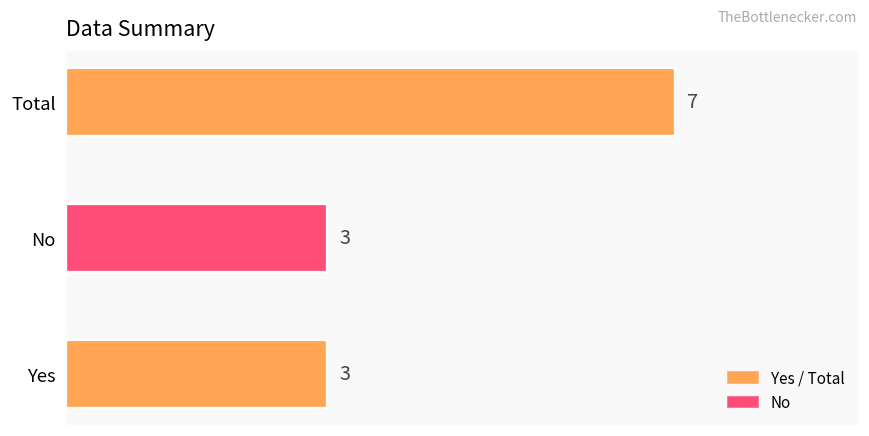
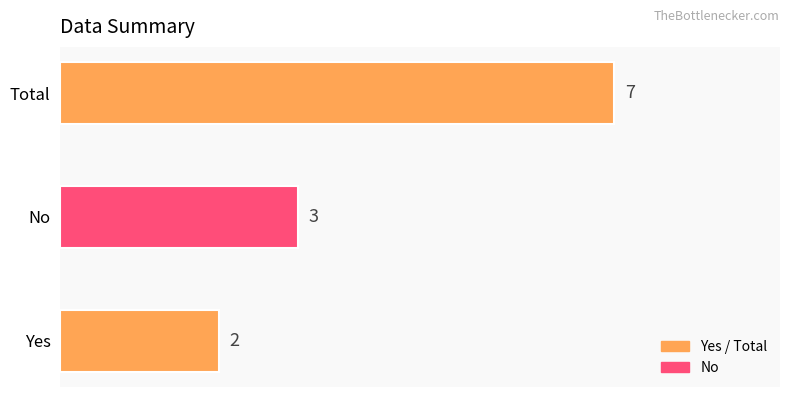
Yes: 3 -> 2
